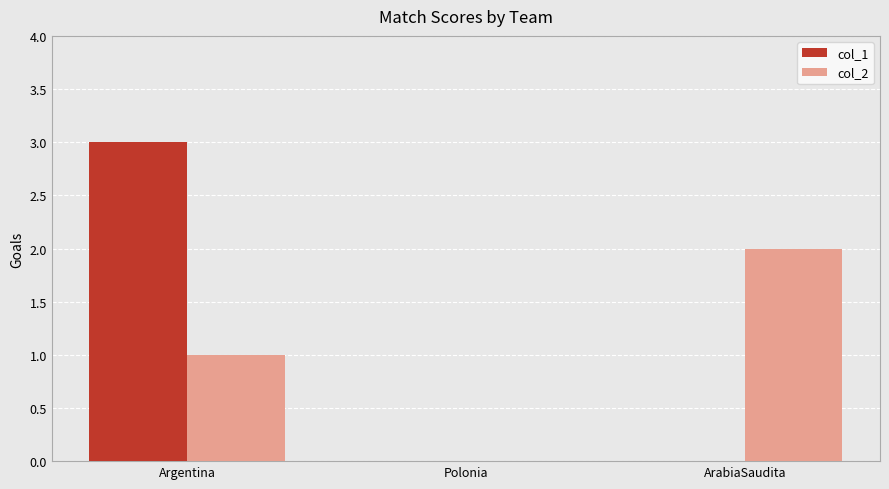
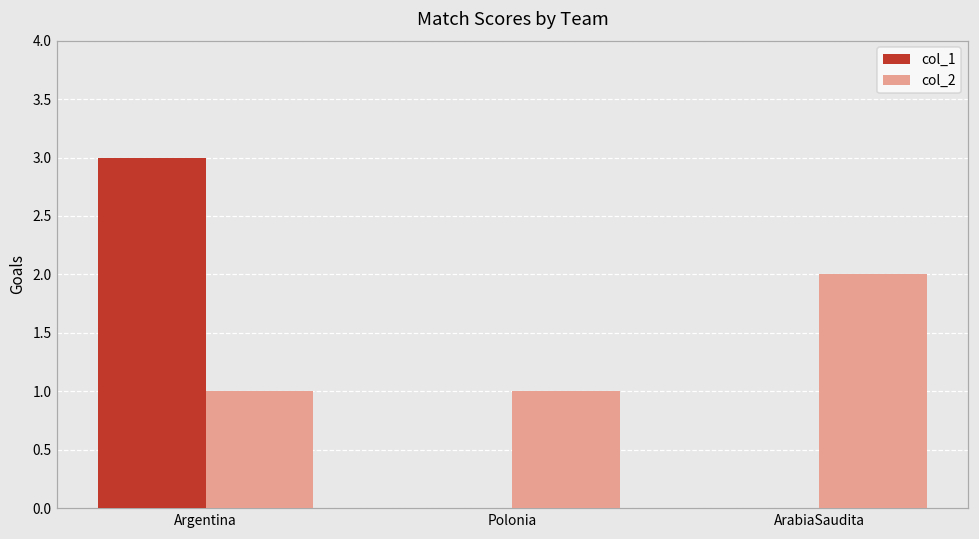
col_2, Polonia: 0 -> 1
